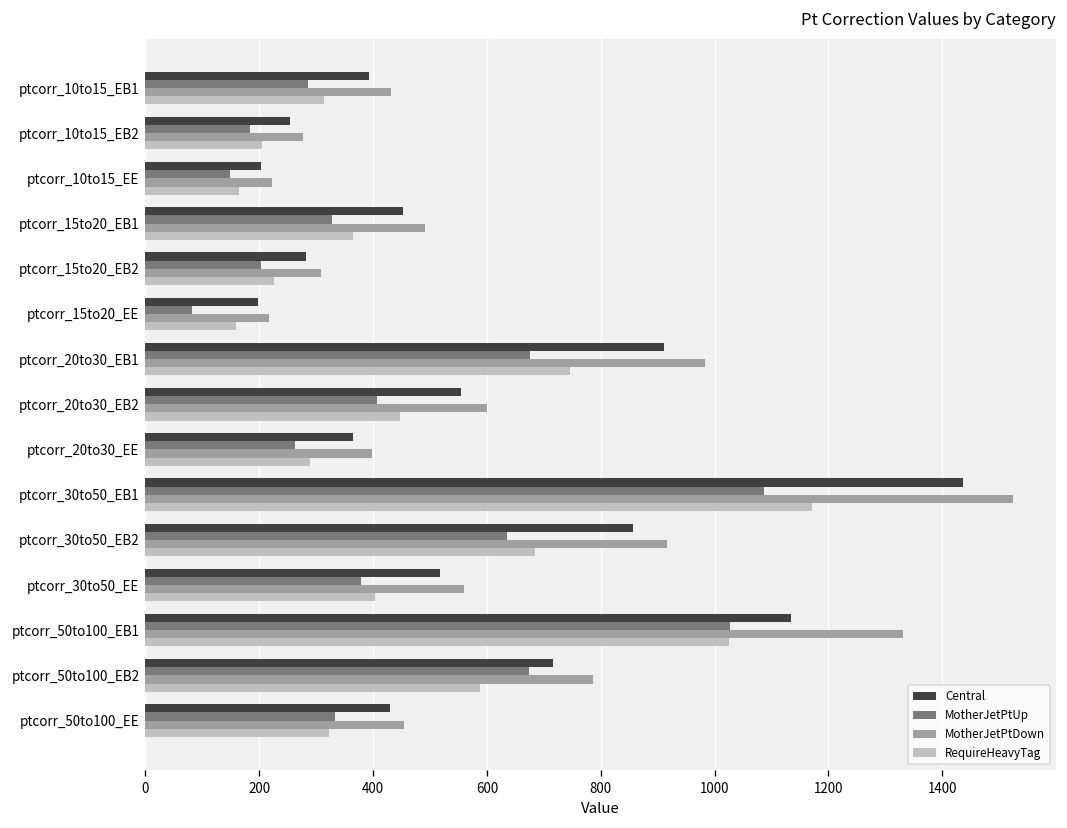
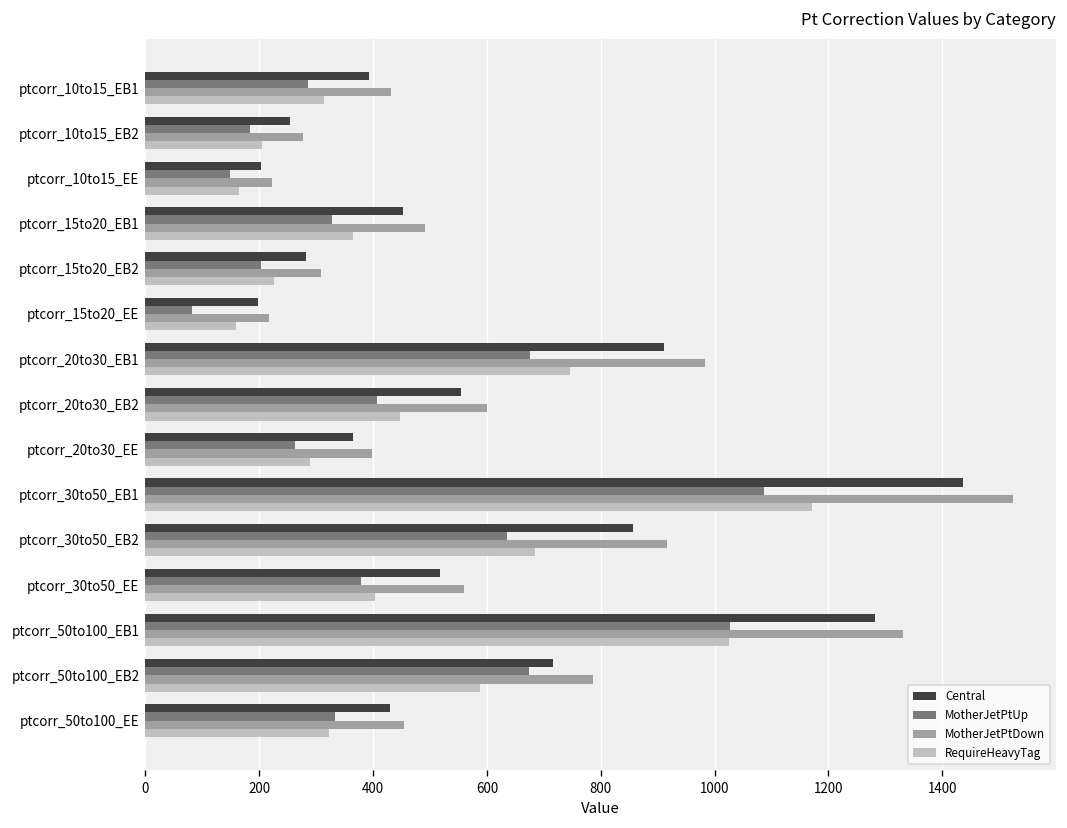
Central, ptcorr_50to100_EB1: 1130 -> 1280
